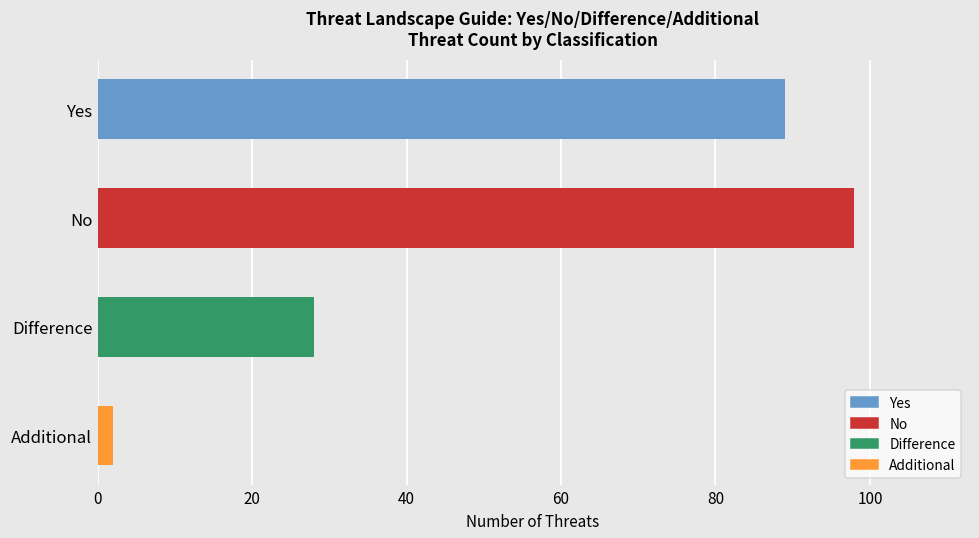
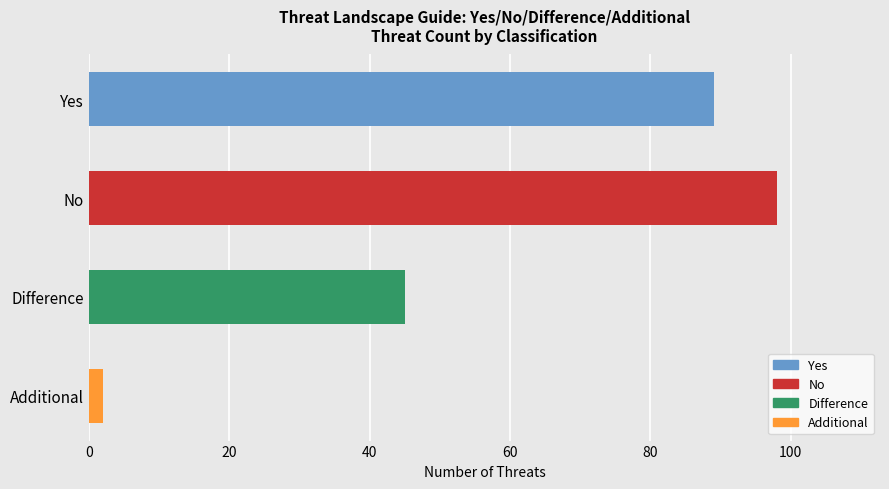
Difference: 28 -> 45
